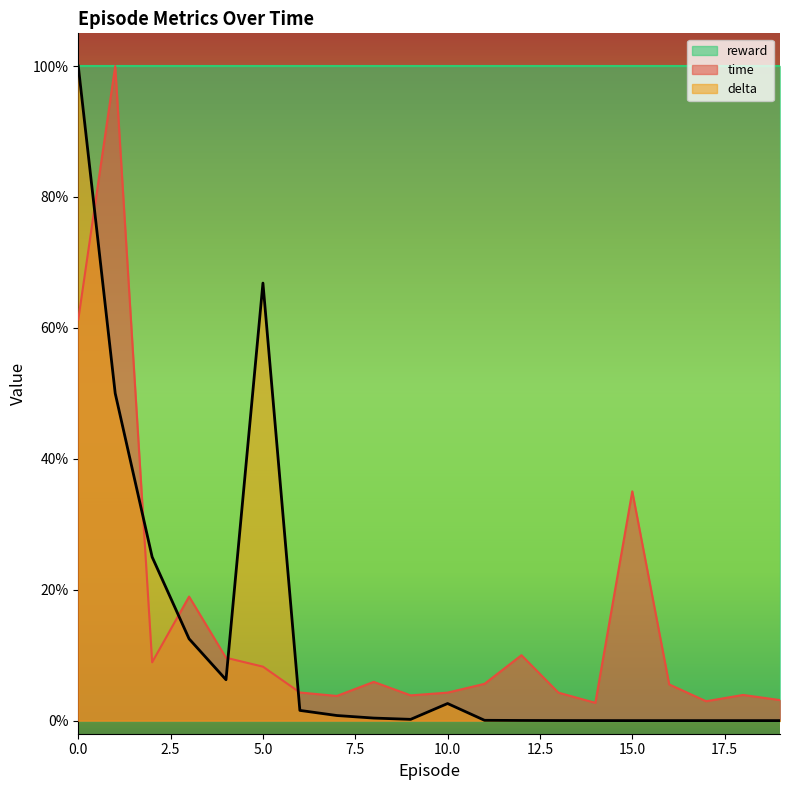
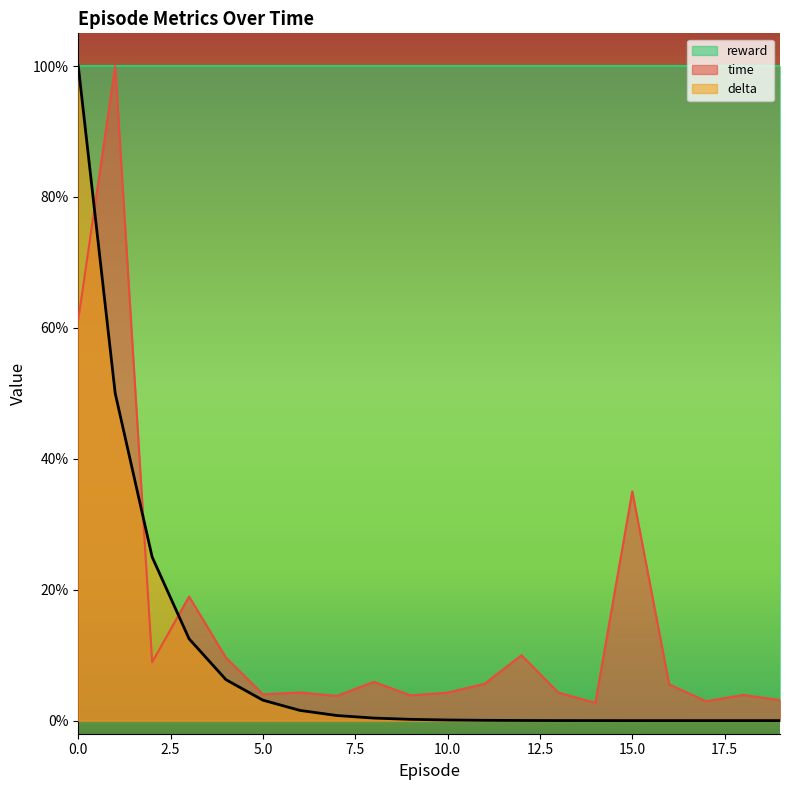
time, 5.0: 8% -> 4%
delta, 5.0: 67% -> 3%
delta, 10.0: 3% -> 0%
